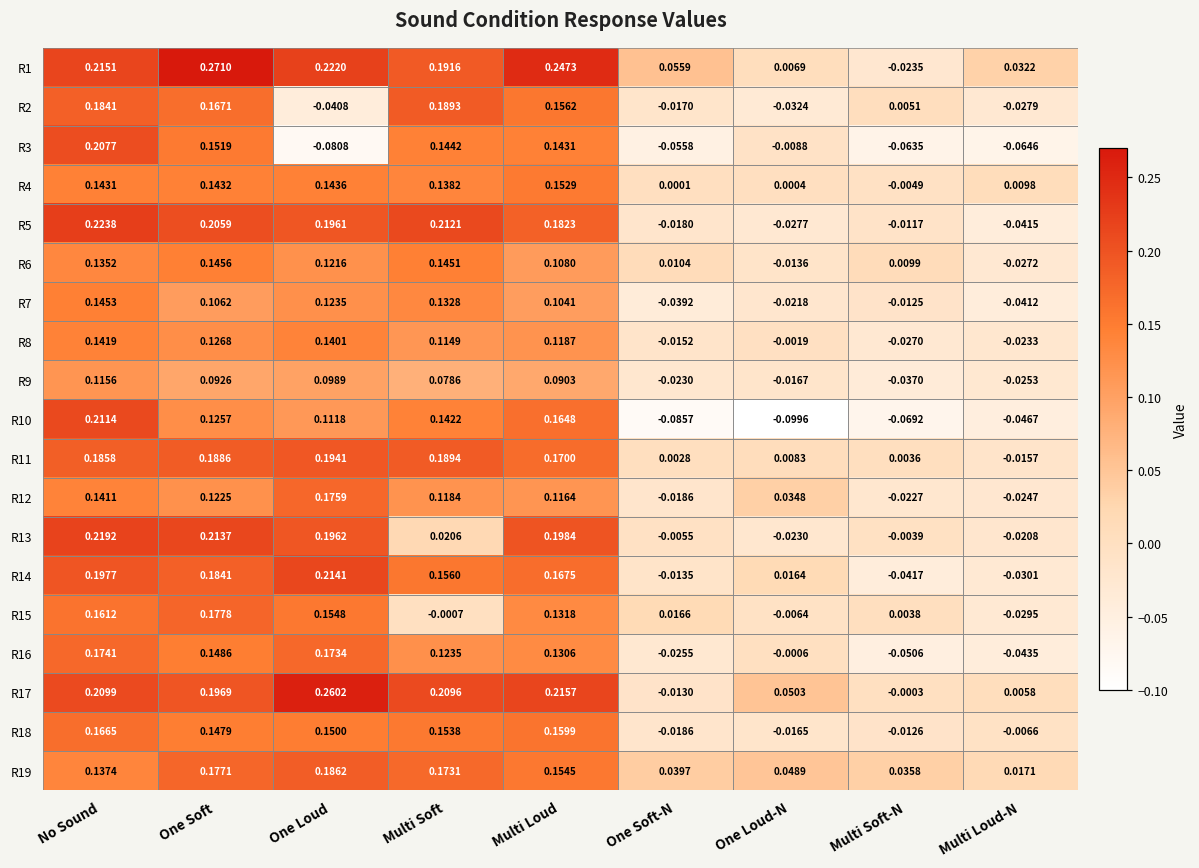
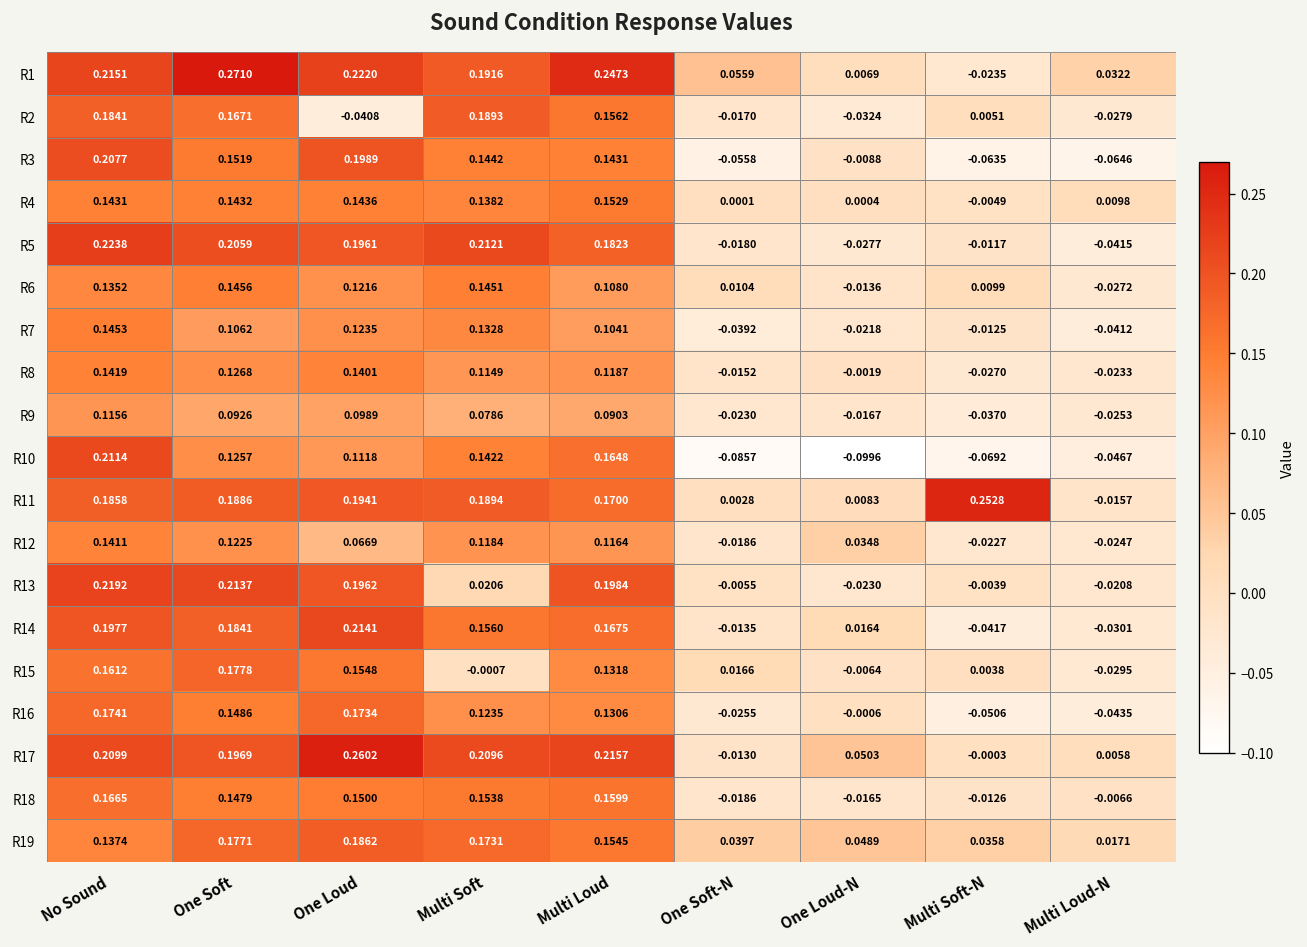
R3, One Loud: -0.0808 -> 0.1989
R11, Multi Soft-N: 0.0036 -> 0.2528
R12, One Loud: 0.1759 -> 0.0669
